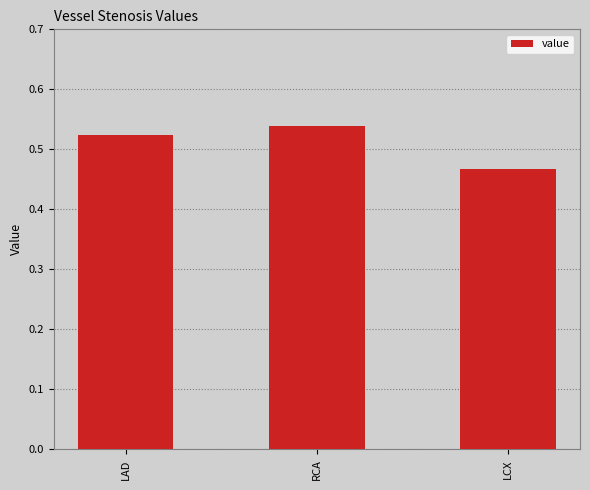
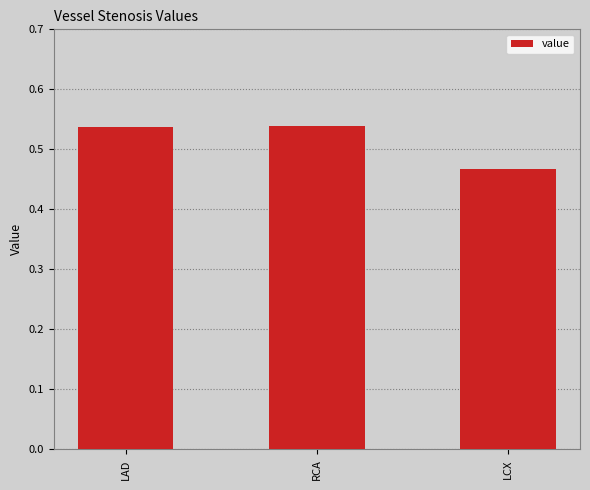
LAD: 0.52 -> 0.54
